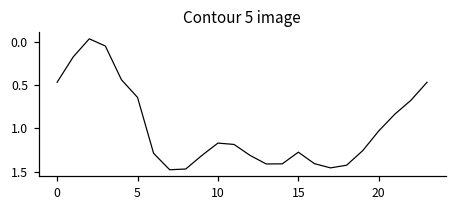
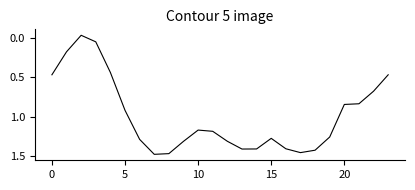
5: 0.6 -> 0.9
20: 1.0 -> 0.8
